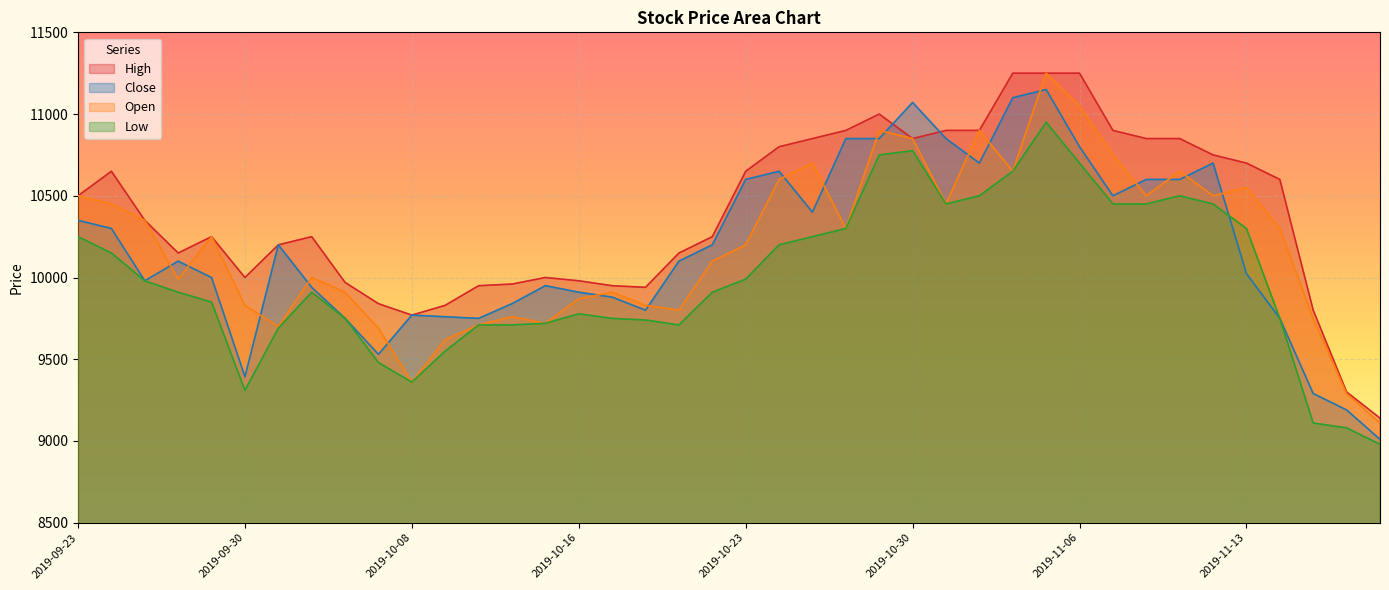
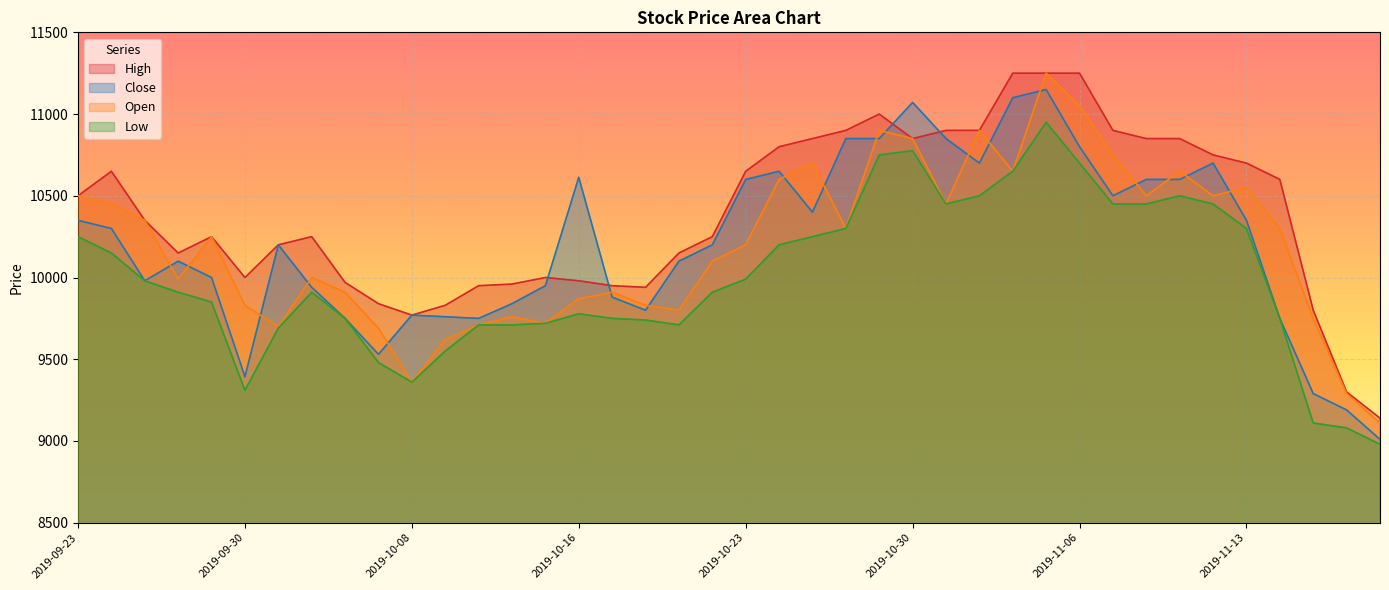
Close, 2019-10-16: 9910 -> 10610
Close, 2019-11-13: 10020 -> 10350
